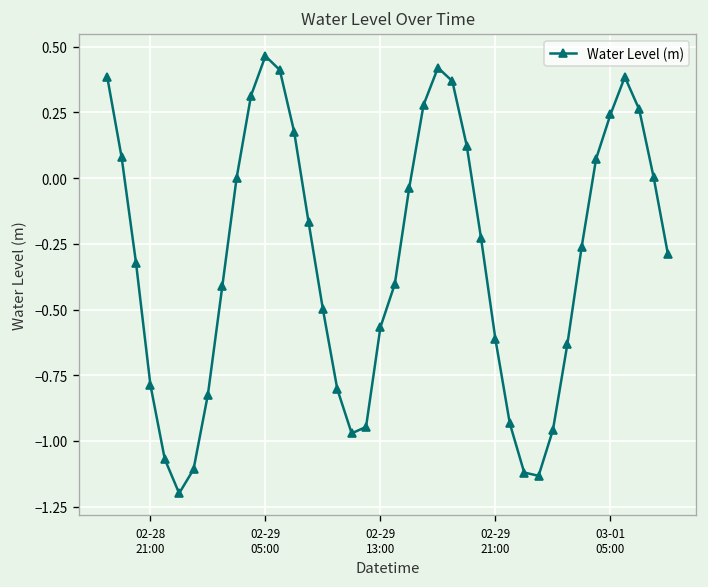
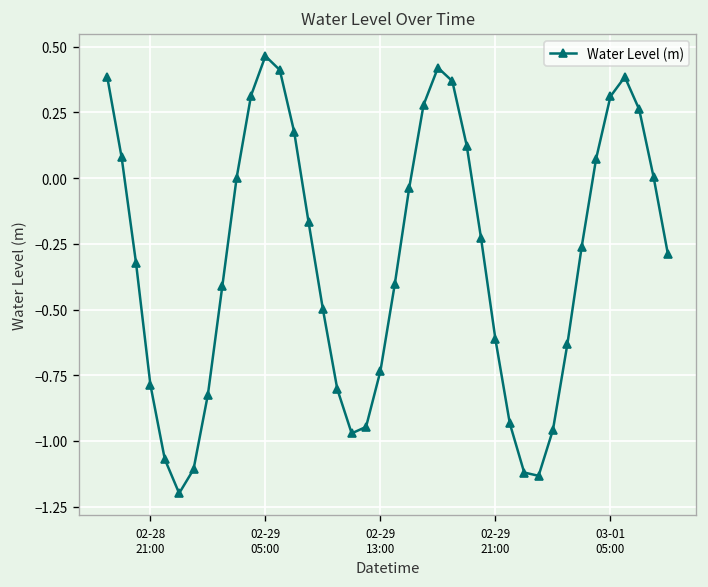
02-29 13:00: -0.57 -> -0.73
03-01 05:00: 0.24 -> 0.31
